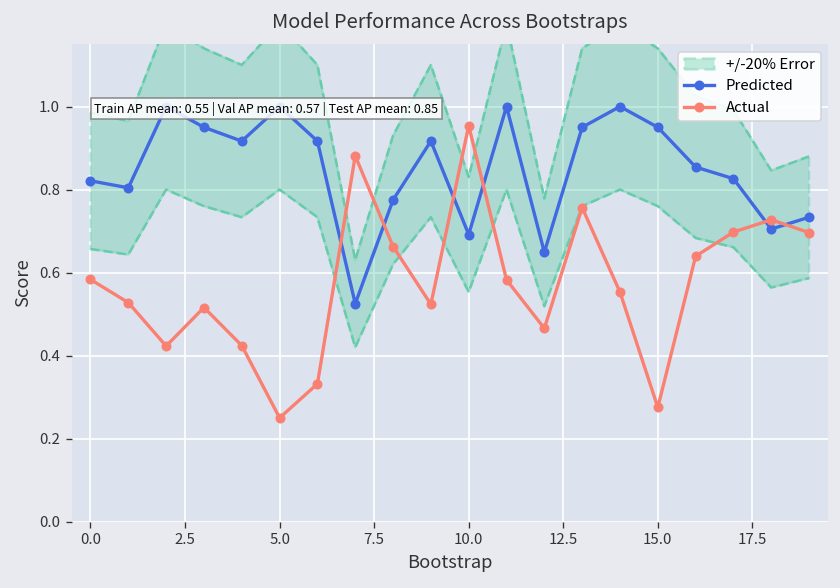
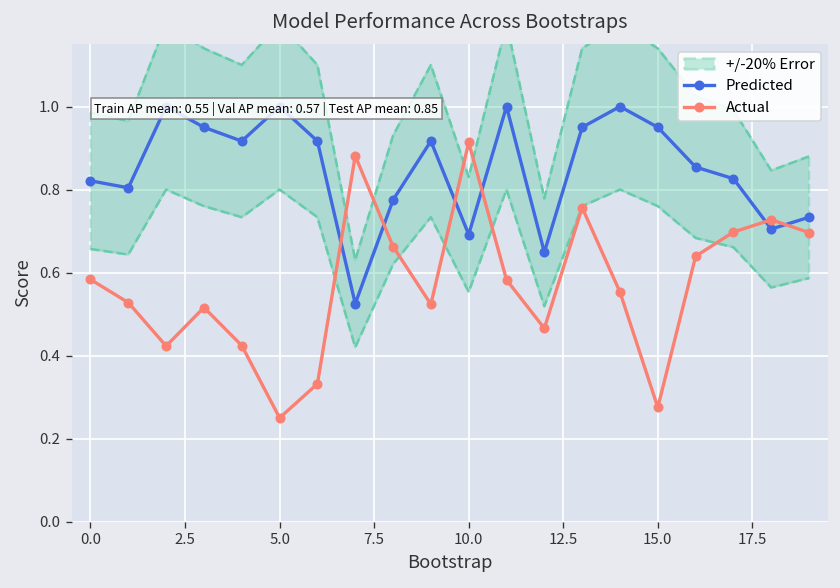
Actual, 10.0: 0.95 -> 0.91
